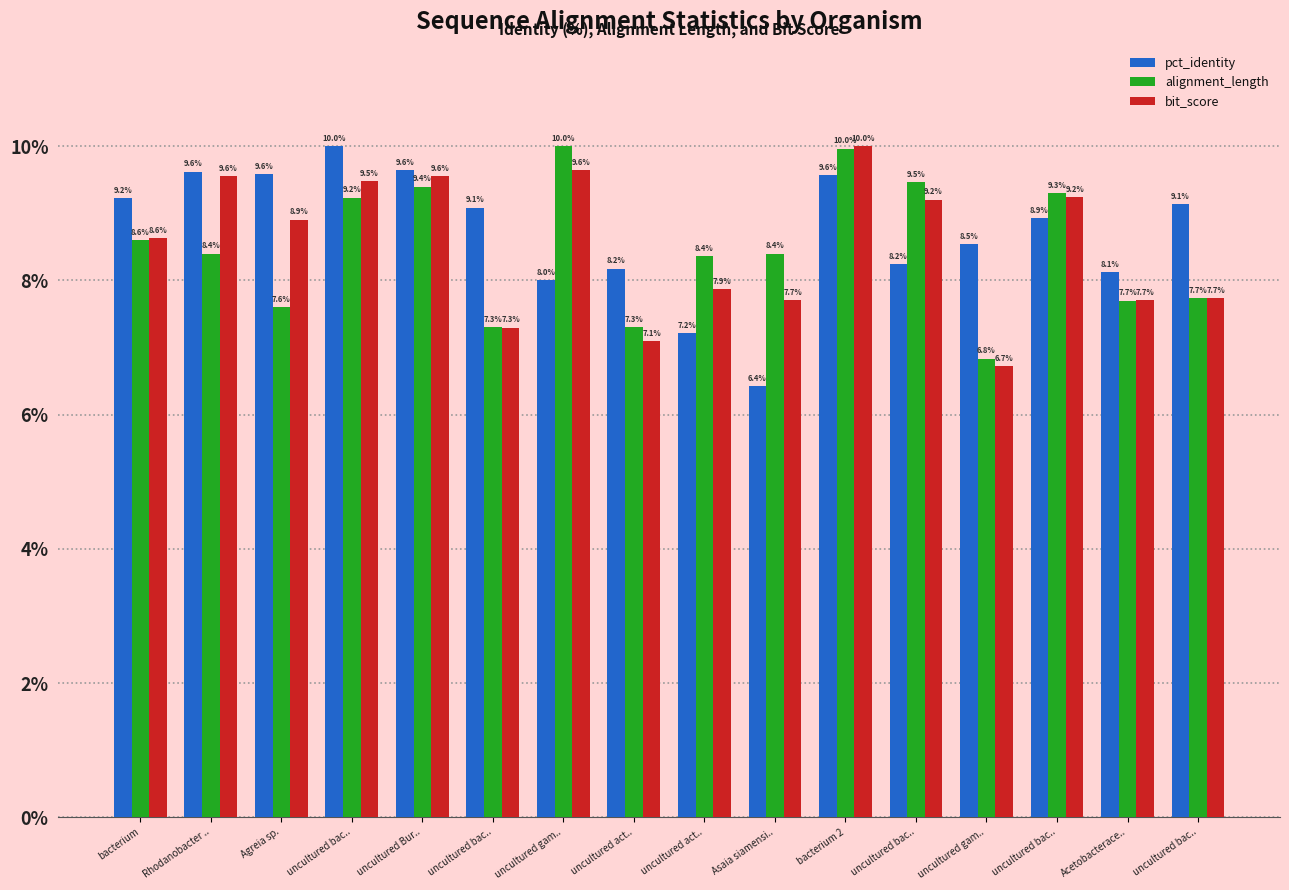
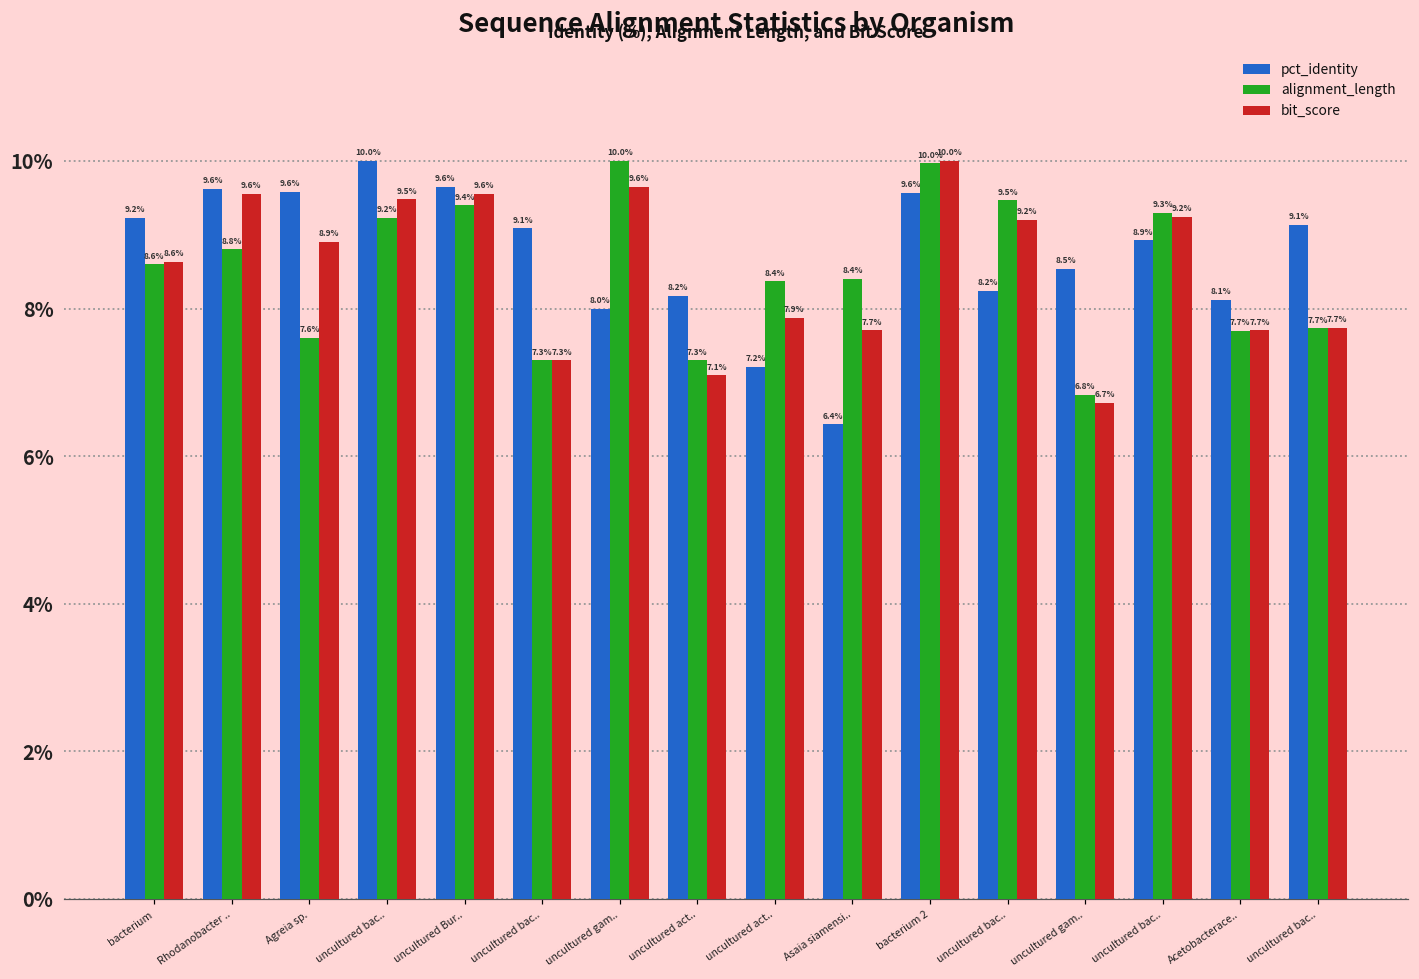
alignment_length, Rhodanobacter ..: 8.4% -> 8.8%
